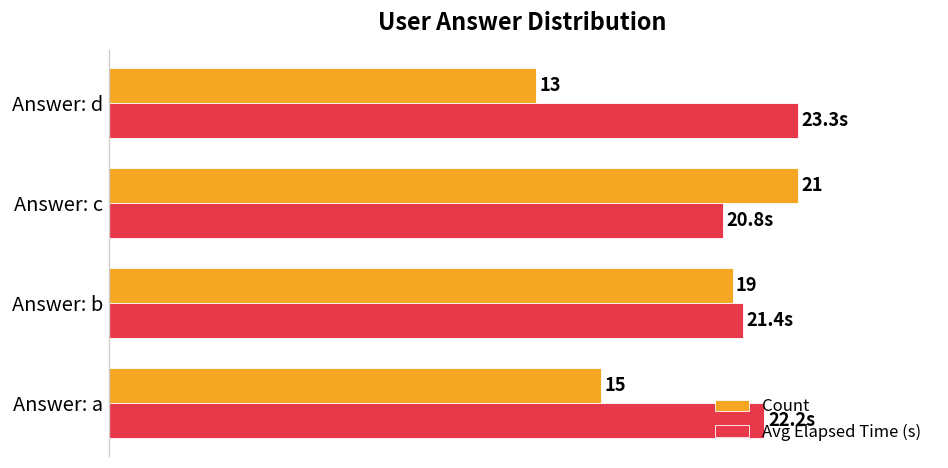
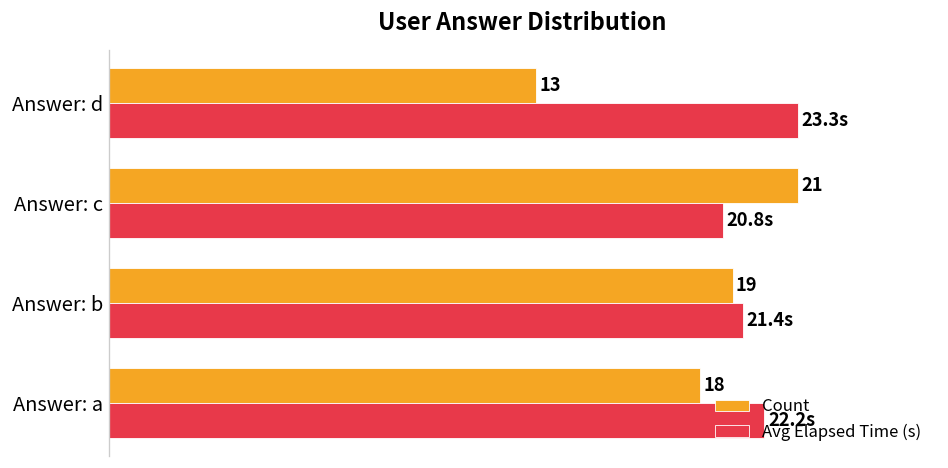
Count, Answer: a: 15 -> 18
